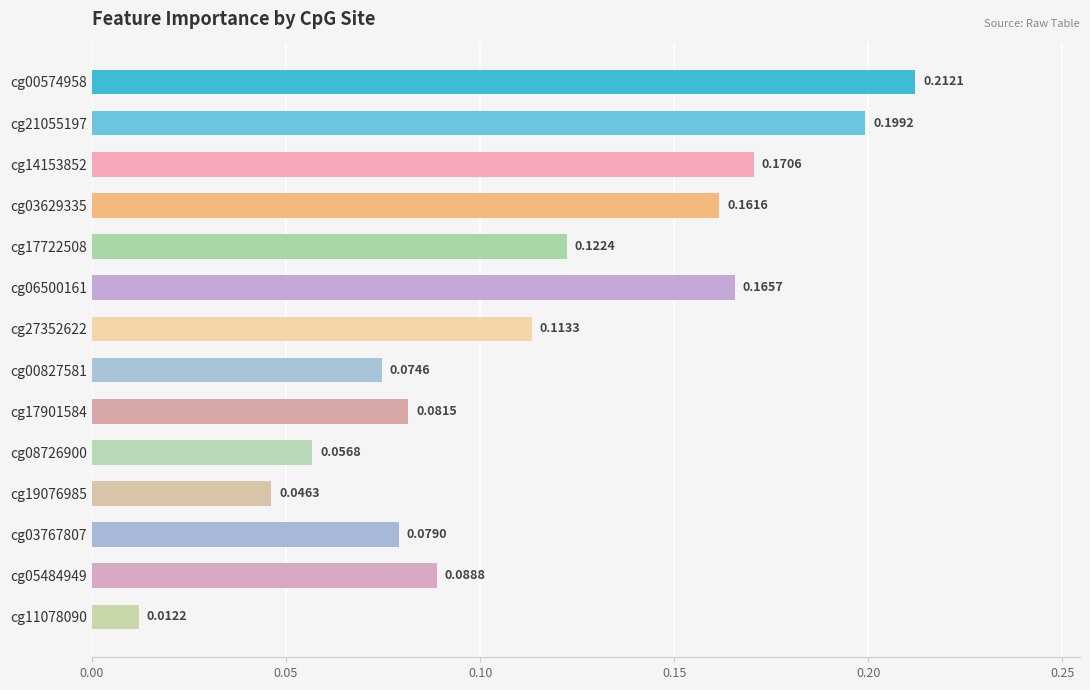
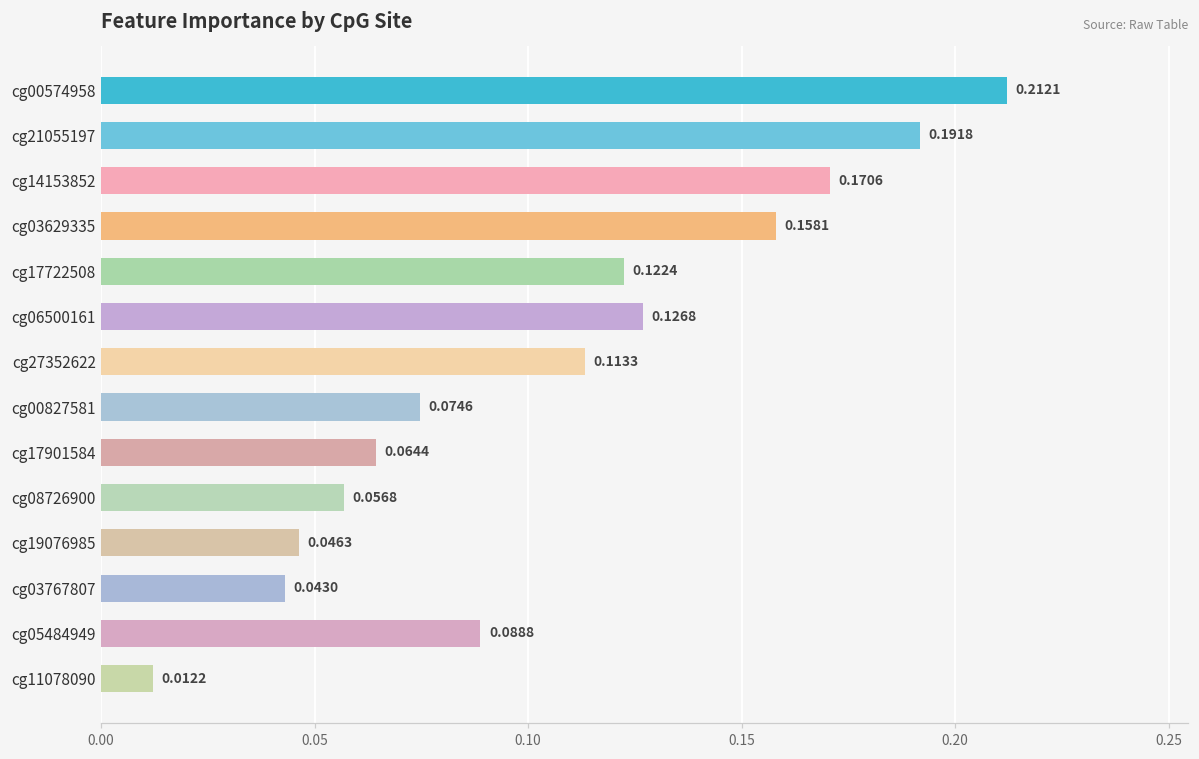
cg21055197: 0.1992 -> 0.1918
cg03629335: 0.1616 -> 0.1581
cg06500161: 0.1657 -> 0.1268
cg17901584: 0.0815 -> 0.0644
cg03767807: 0.0790 -> 0.0430
